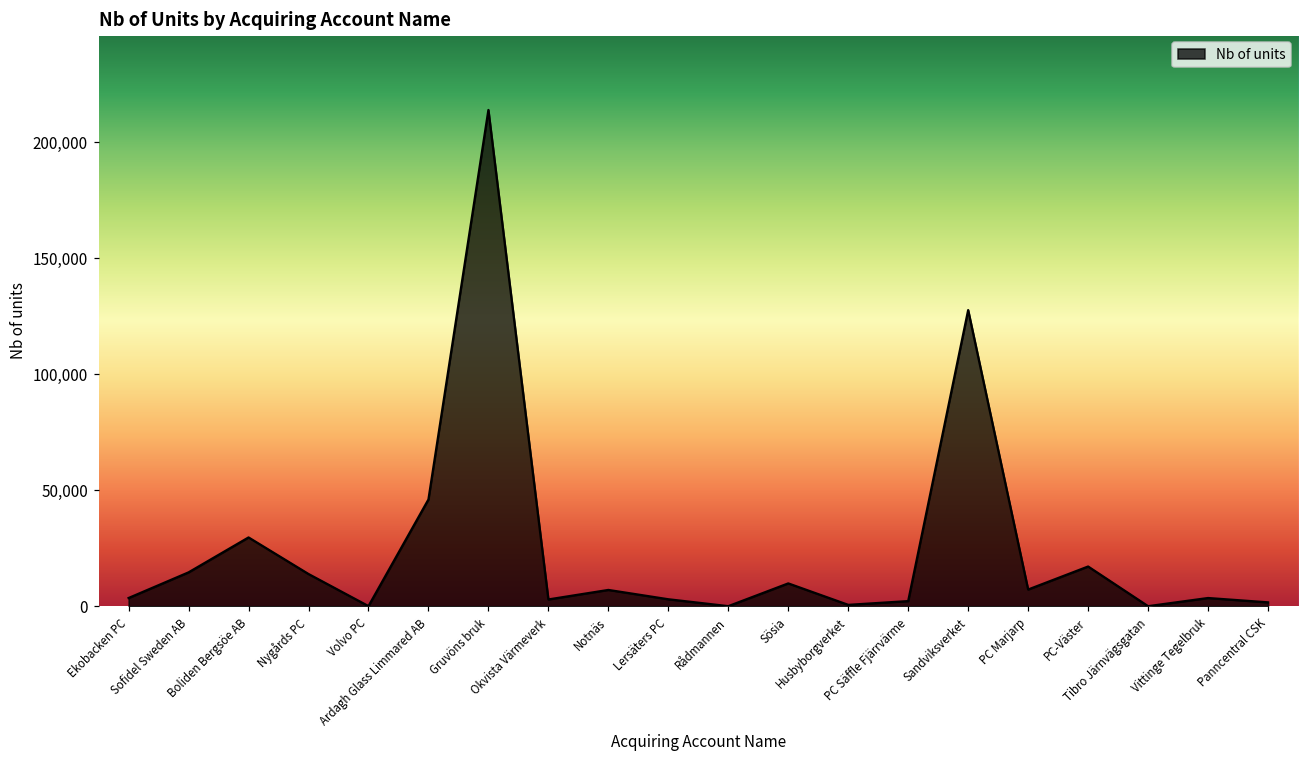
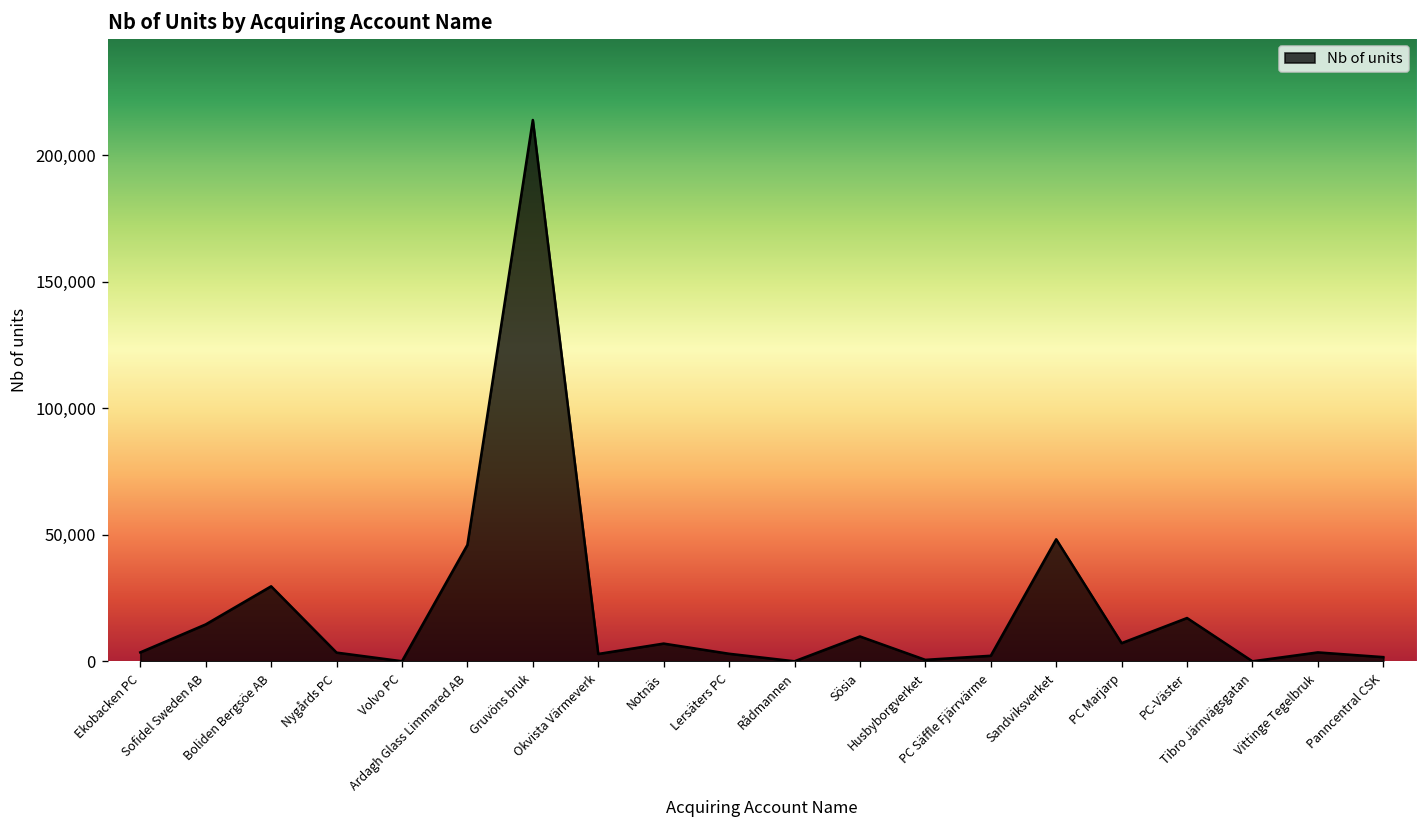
Nygårds PC: 14,000 -> 3,000
Sandviksverket: 128,000 -> 48,000
